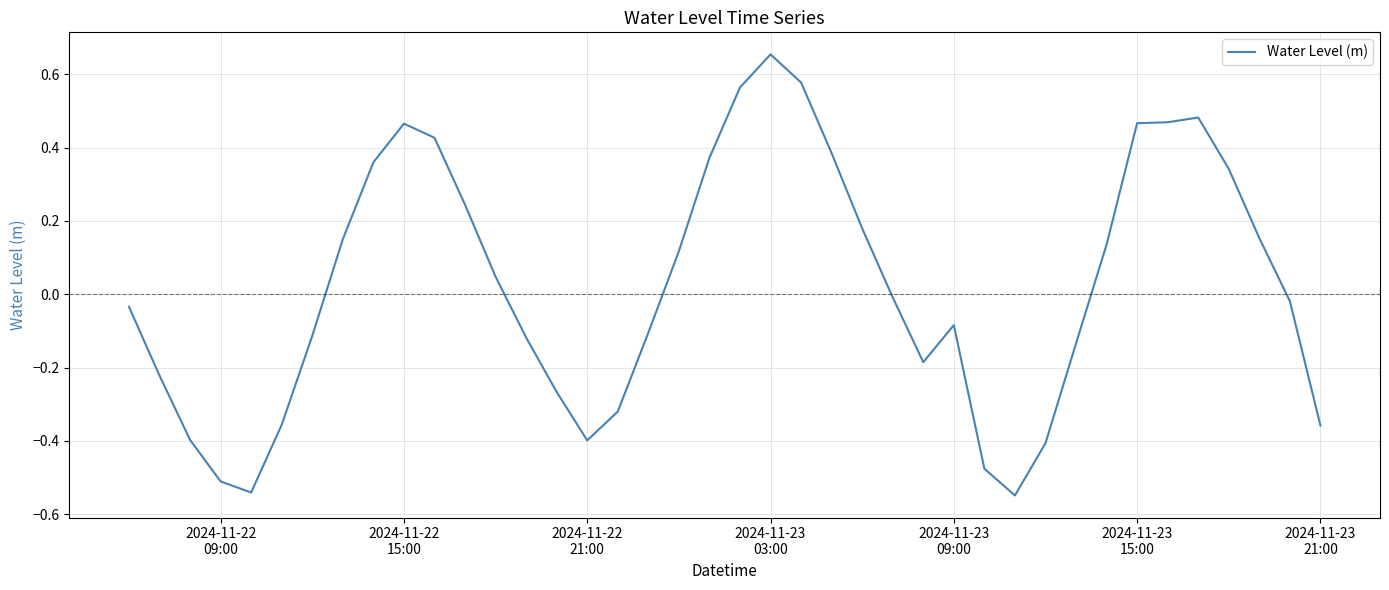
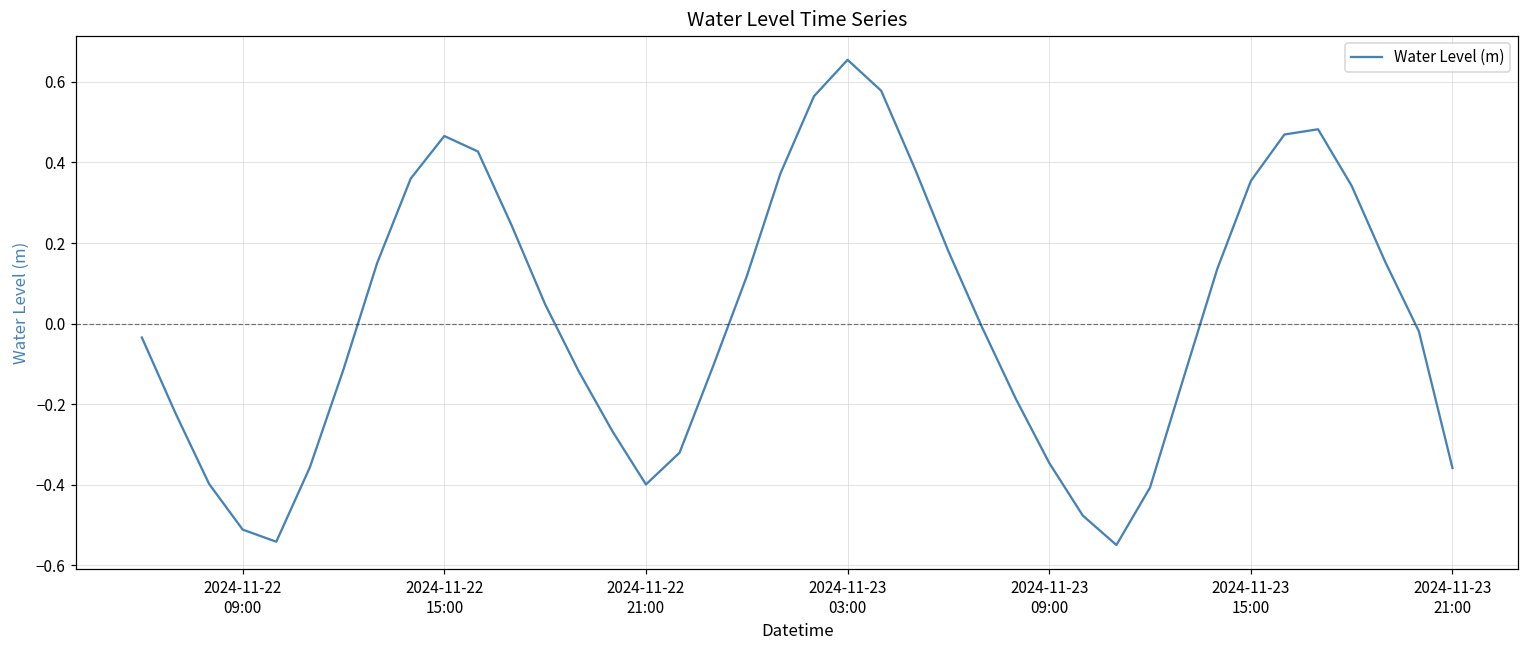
2024-11-23 09:00: -0.08 -> -0.35
2024-11-23 15:00: 0.47 -> 0.35
